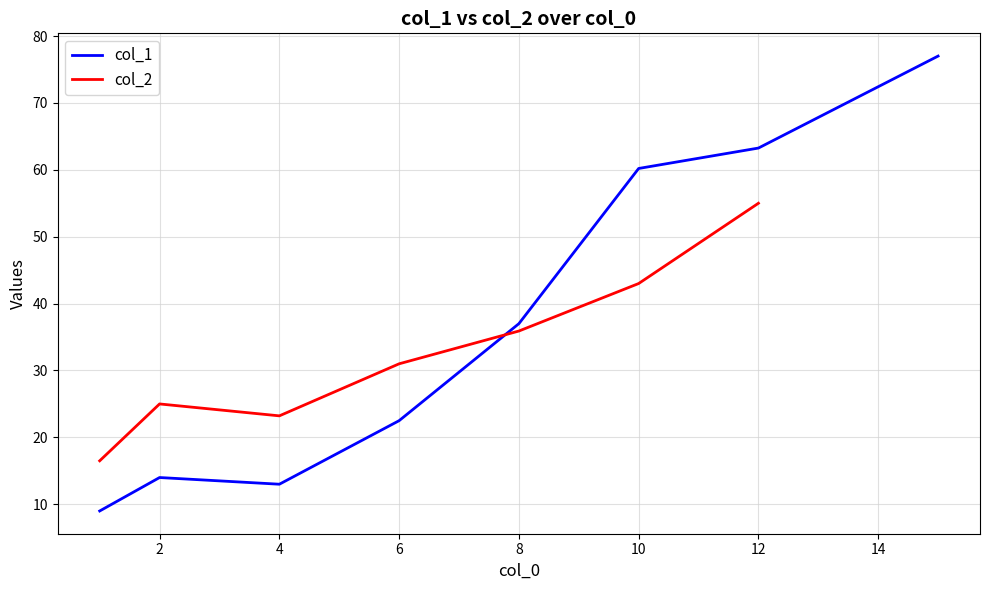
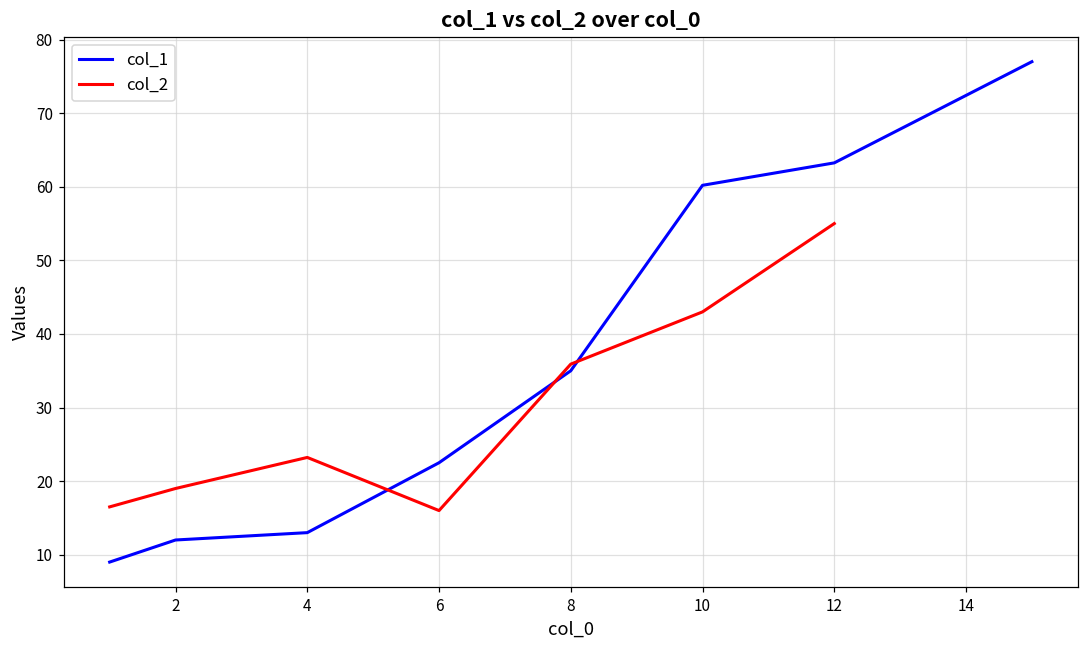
col_1, 2: 14 -> 12
col_2, 2: 25 -> 19
col_2, 6: 31 -> 16
col_1, 8: 37 -> 35
